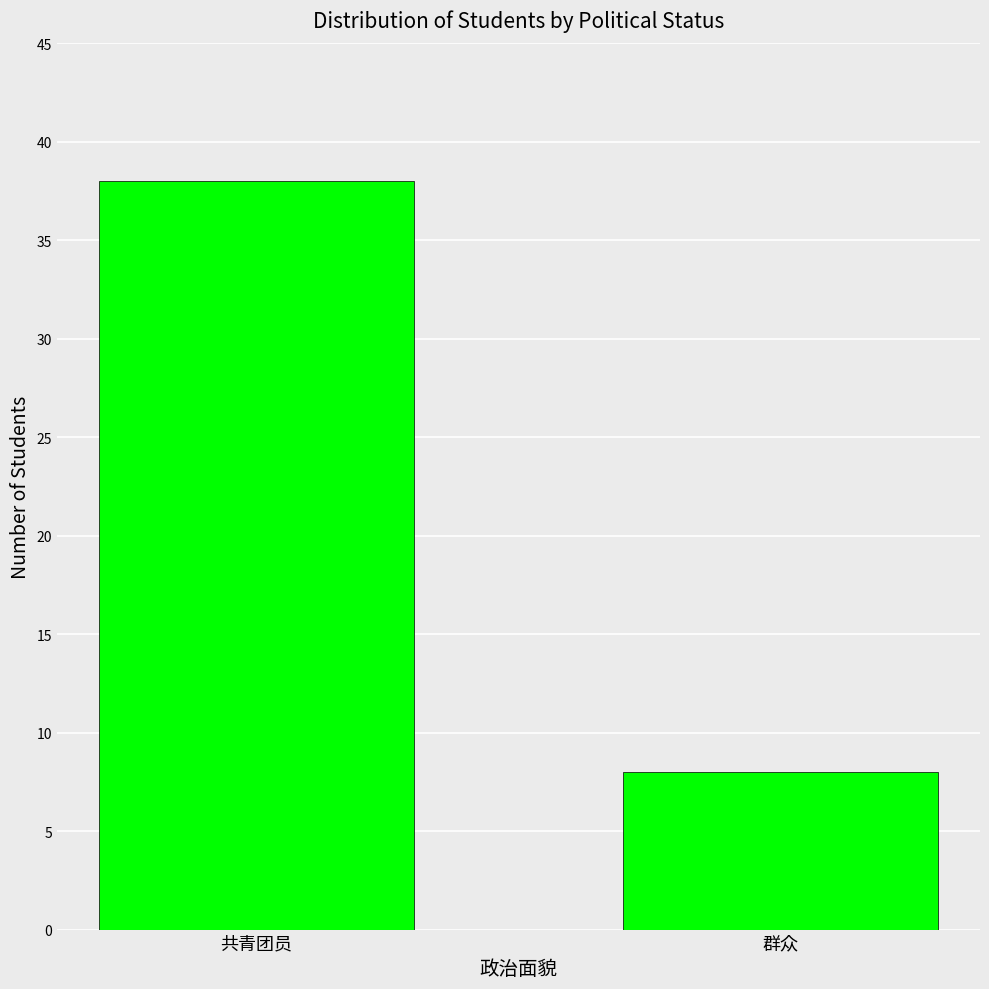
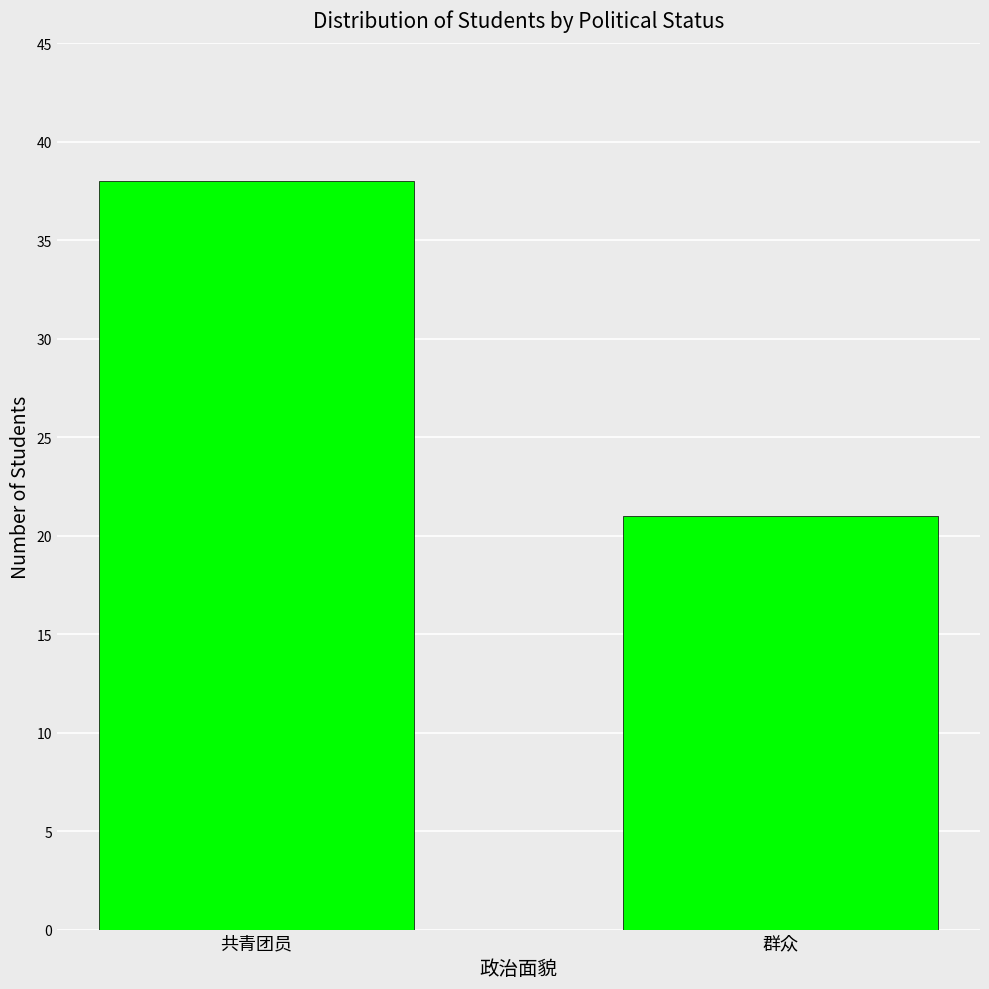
群众: 8 -> 21
